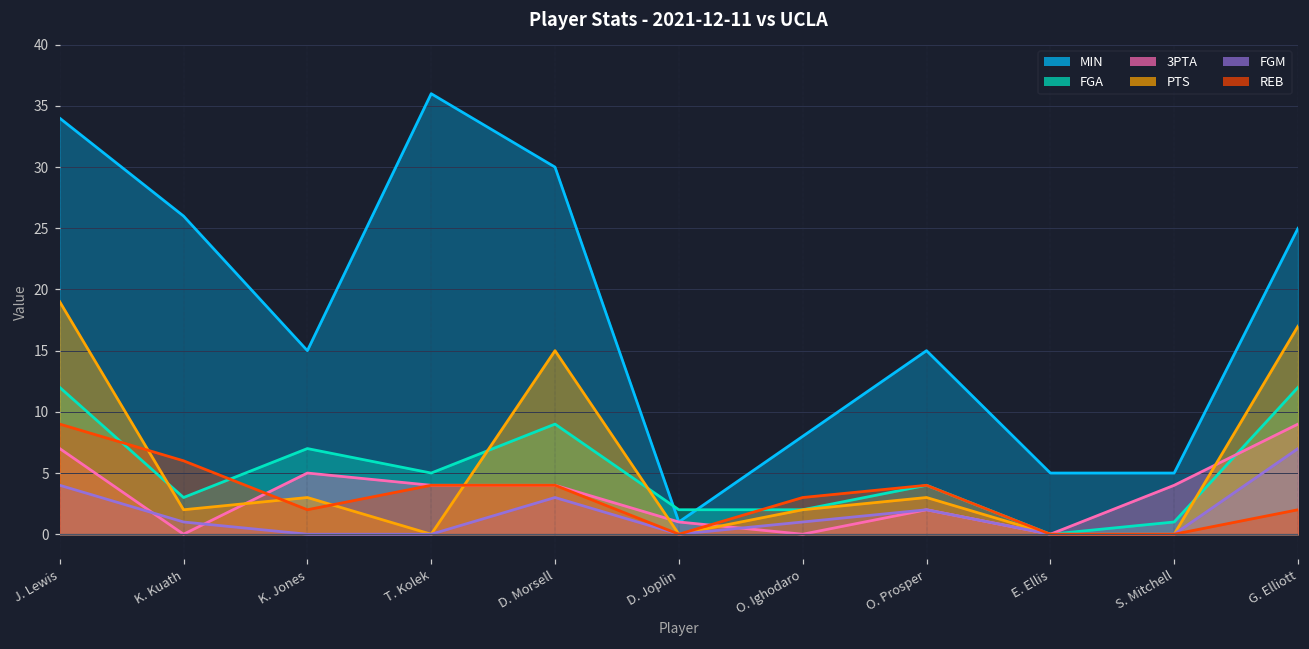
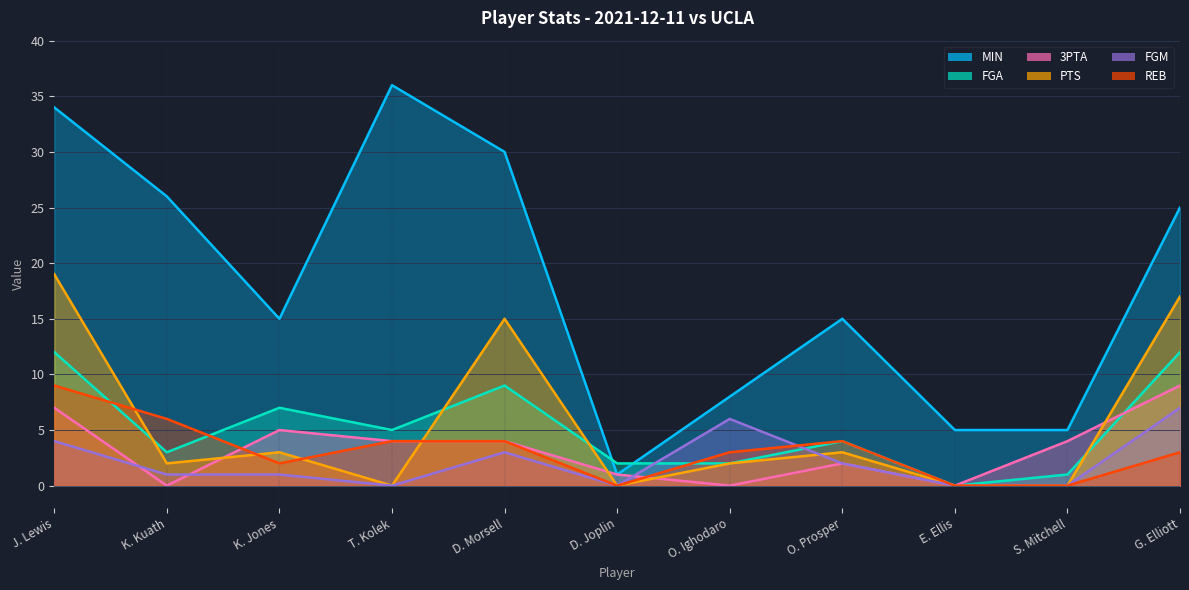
FGM, K. Jones: 0 -> 1
FGM, O. Ighodaro: 1 -> 6
REB, G. Elliott: 2 -> 3
